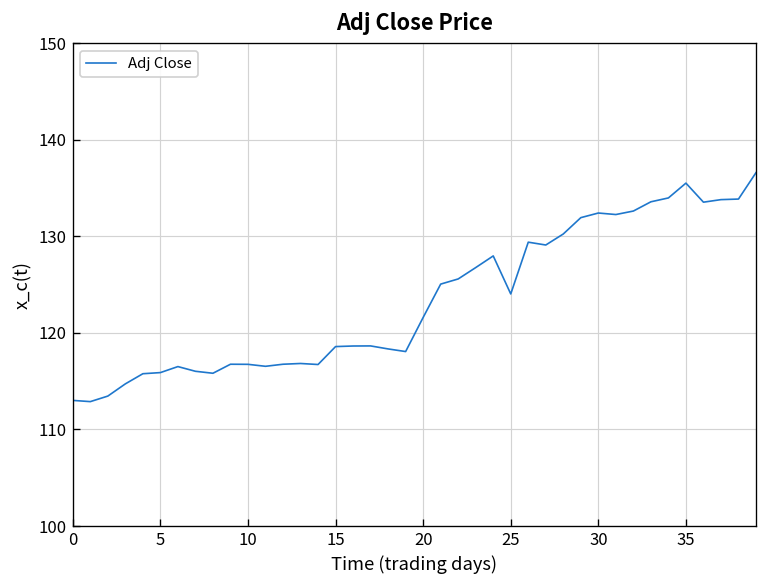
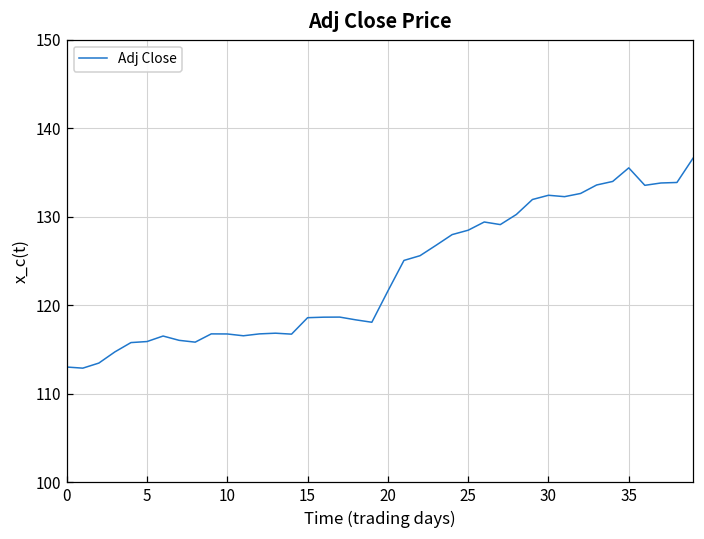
25: 124 -> 128
